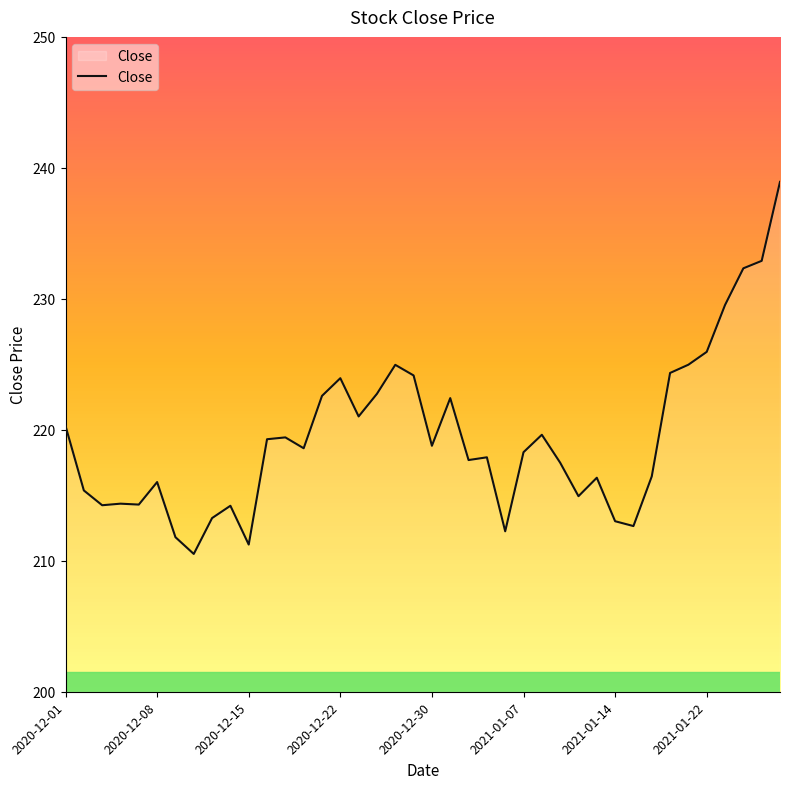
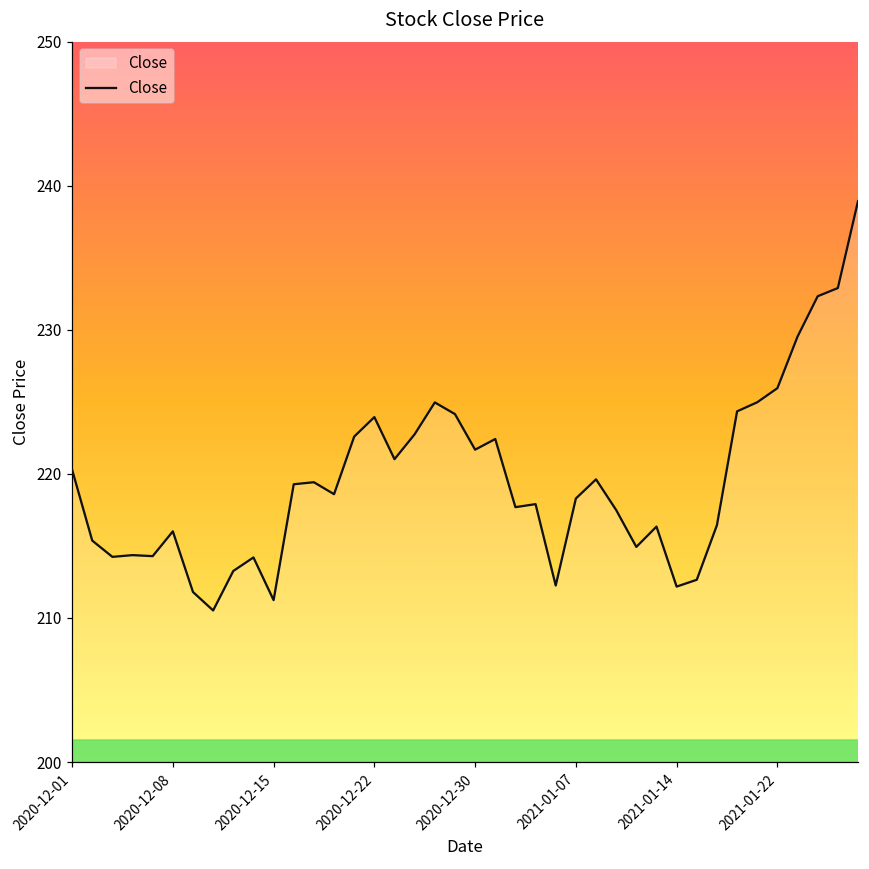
2020-12-30: 218.8 -> 221.7
2021-01-14: 213.0 -> 212.2
